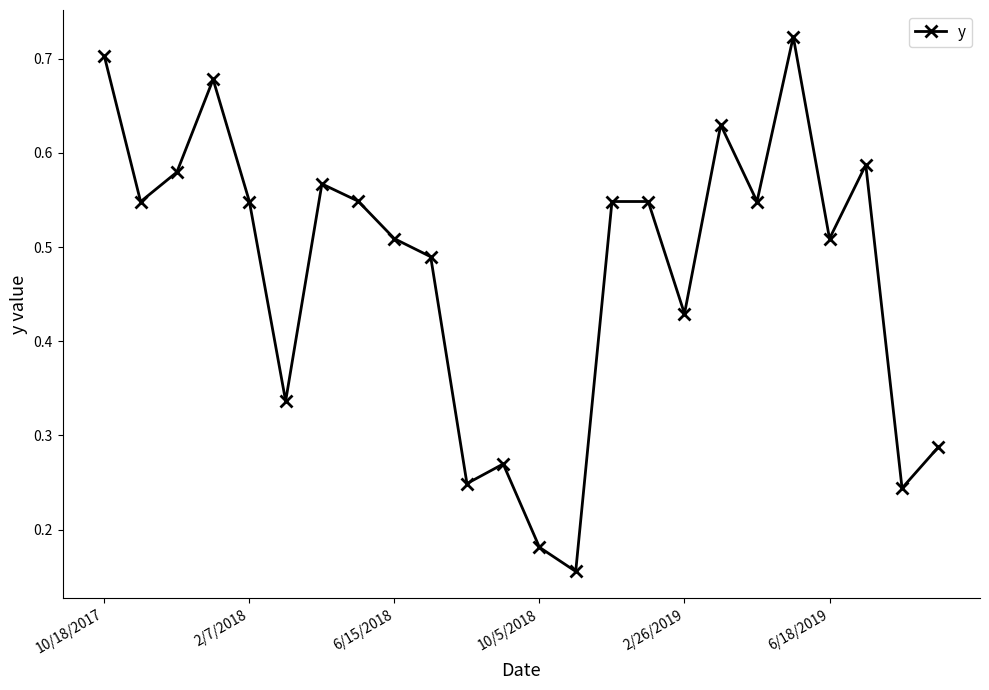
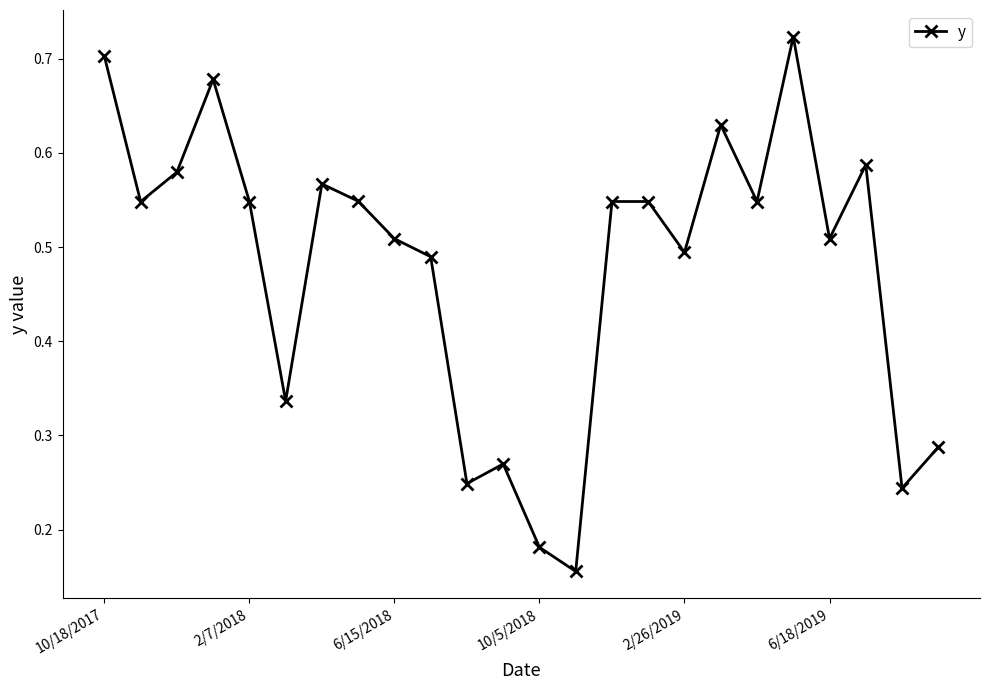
2/26/2019: 0.43 -> 0.49
